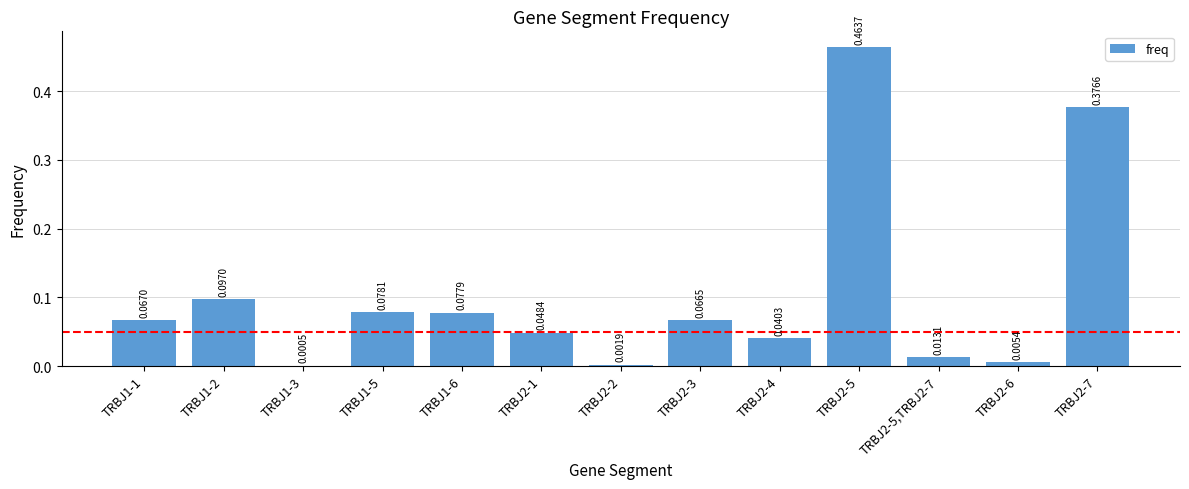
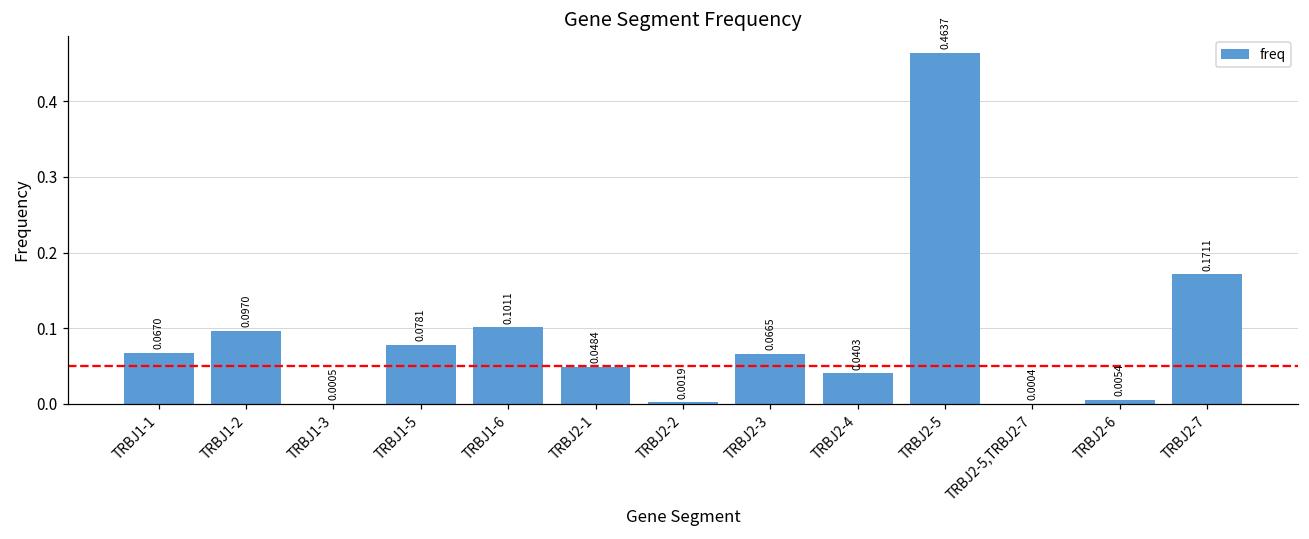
TRBJ1-6: 0.0779 -> 0.1011
TRBJ2-5,TRBJ2-7: 0.0131 -> 0.0004
TRBJ2-7: 0.3766 -> 0.1711
